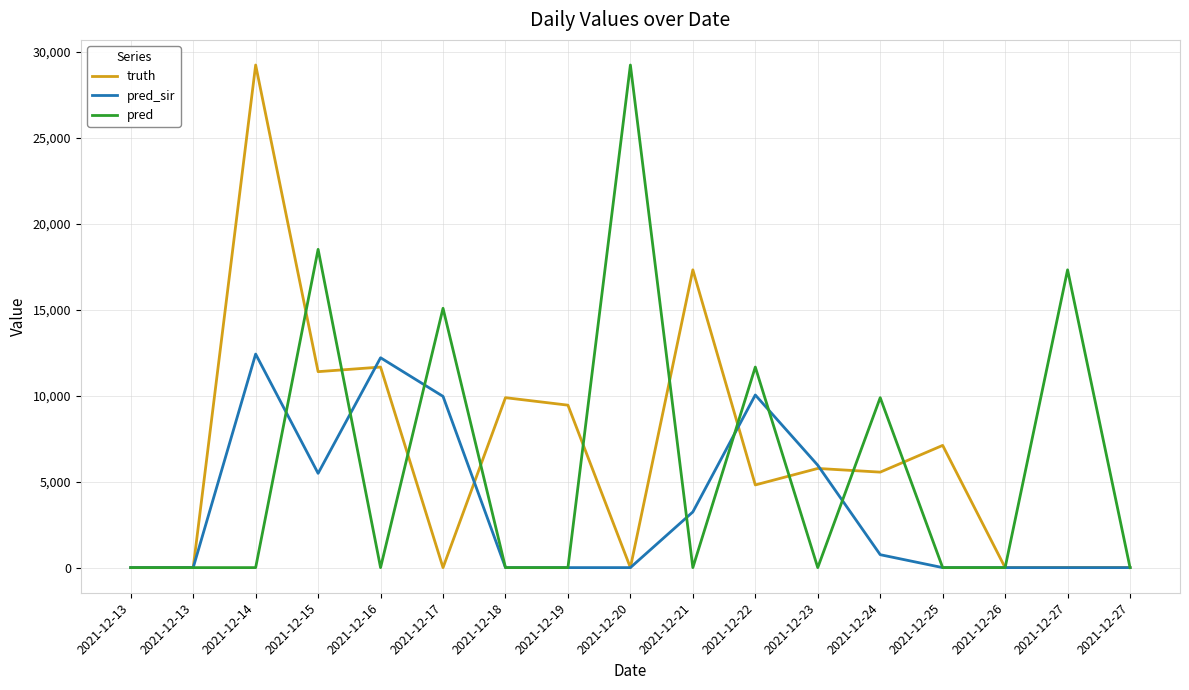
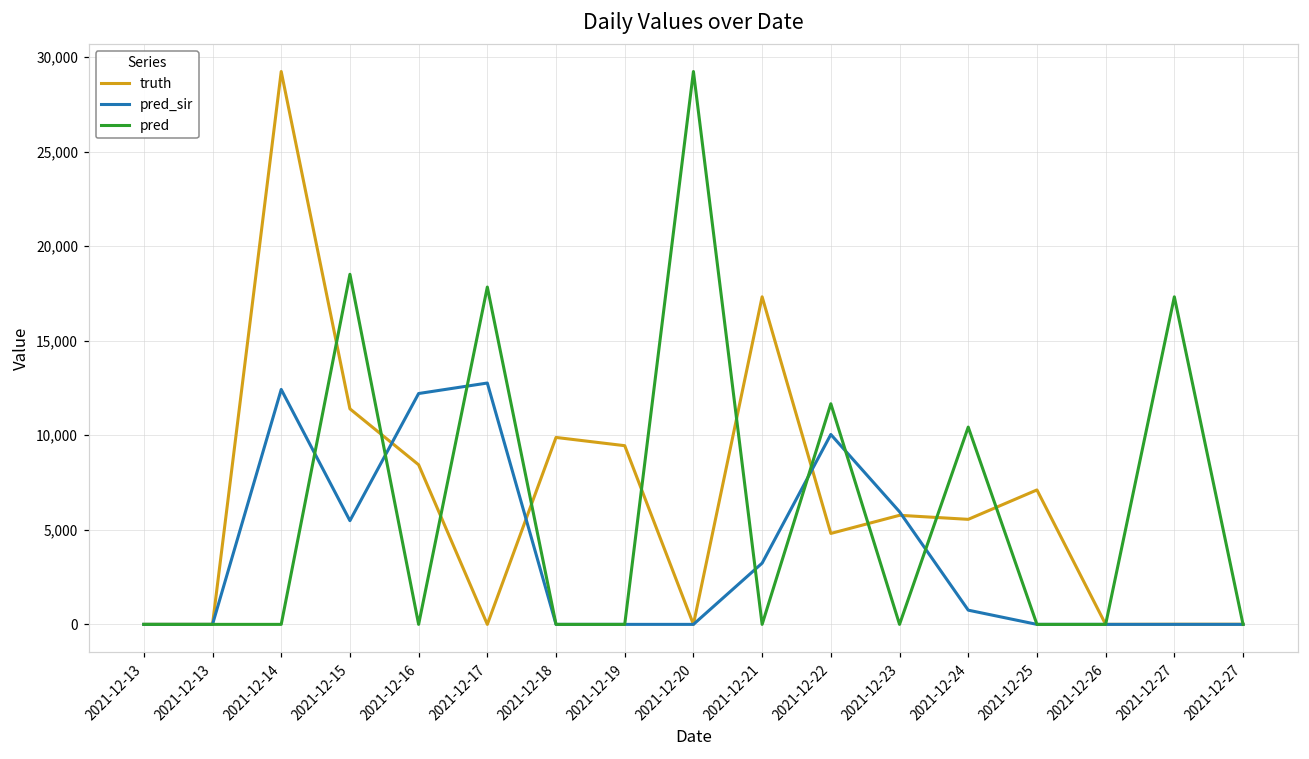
truth, 2021-12-16: 11,700 -> 8,400
pred_sir, 2021-12-17: 10,000 -> 12,800
pred, 2021-12-17: 15,100 -> 17,800
pred, 2021-12-24: 9,900 -> 10,400
